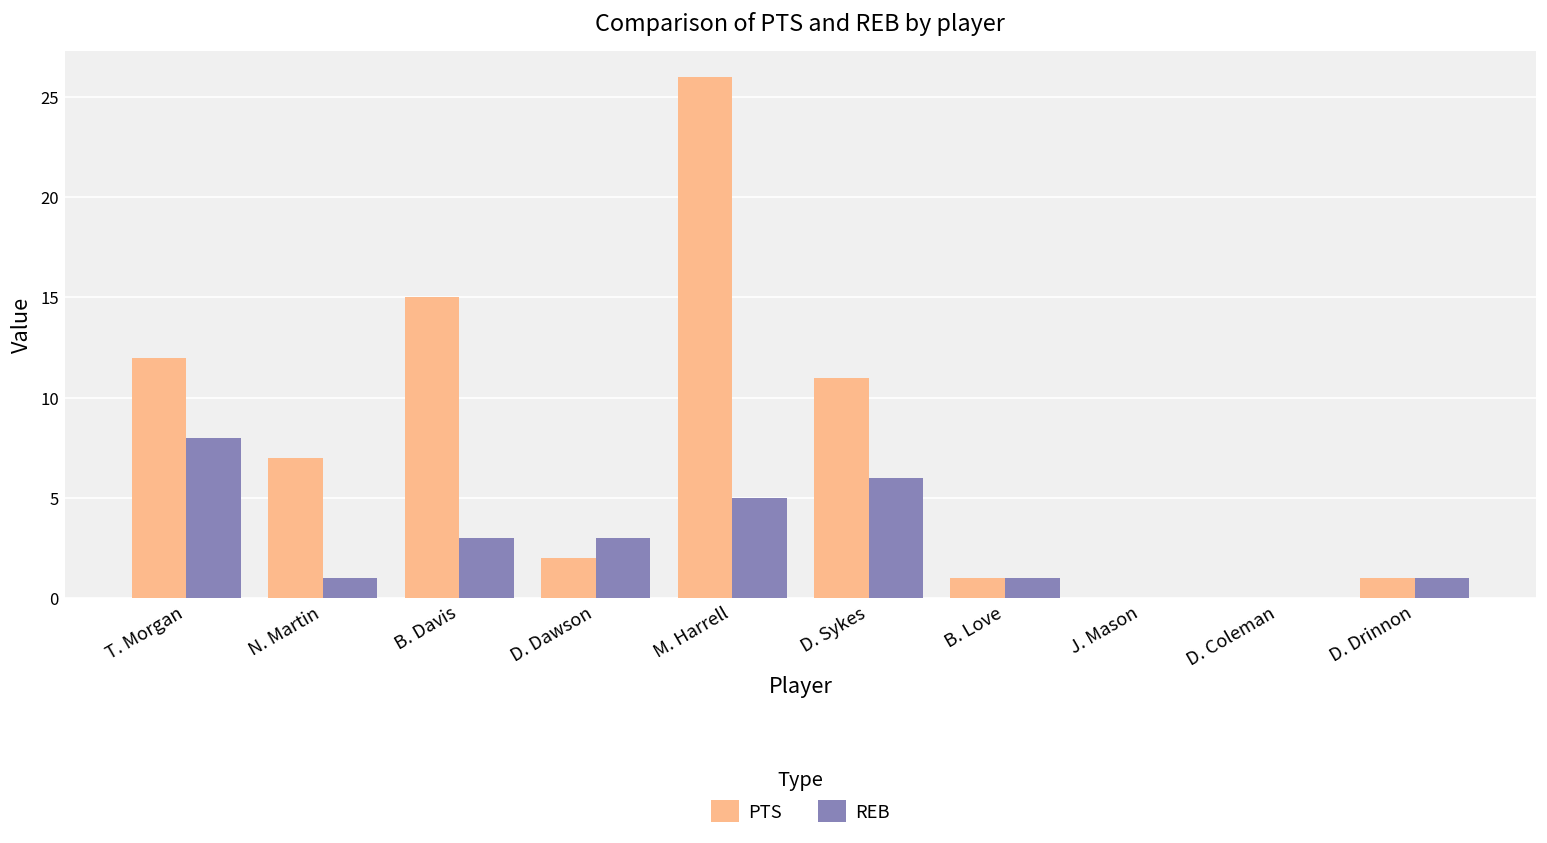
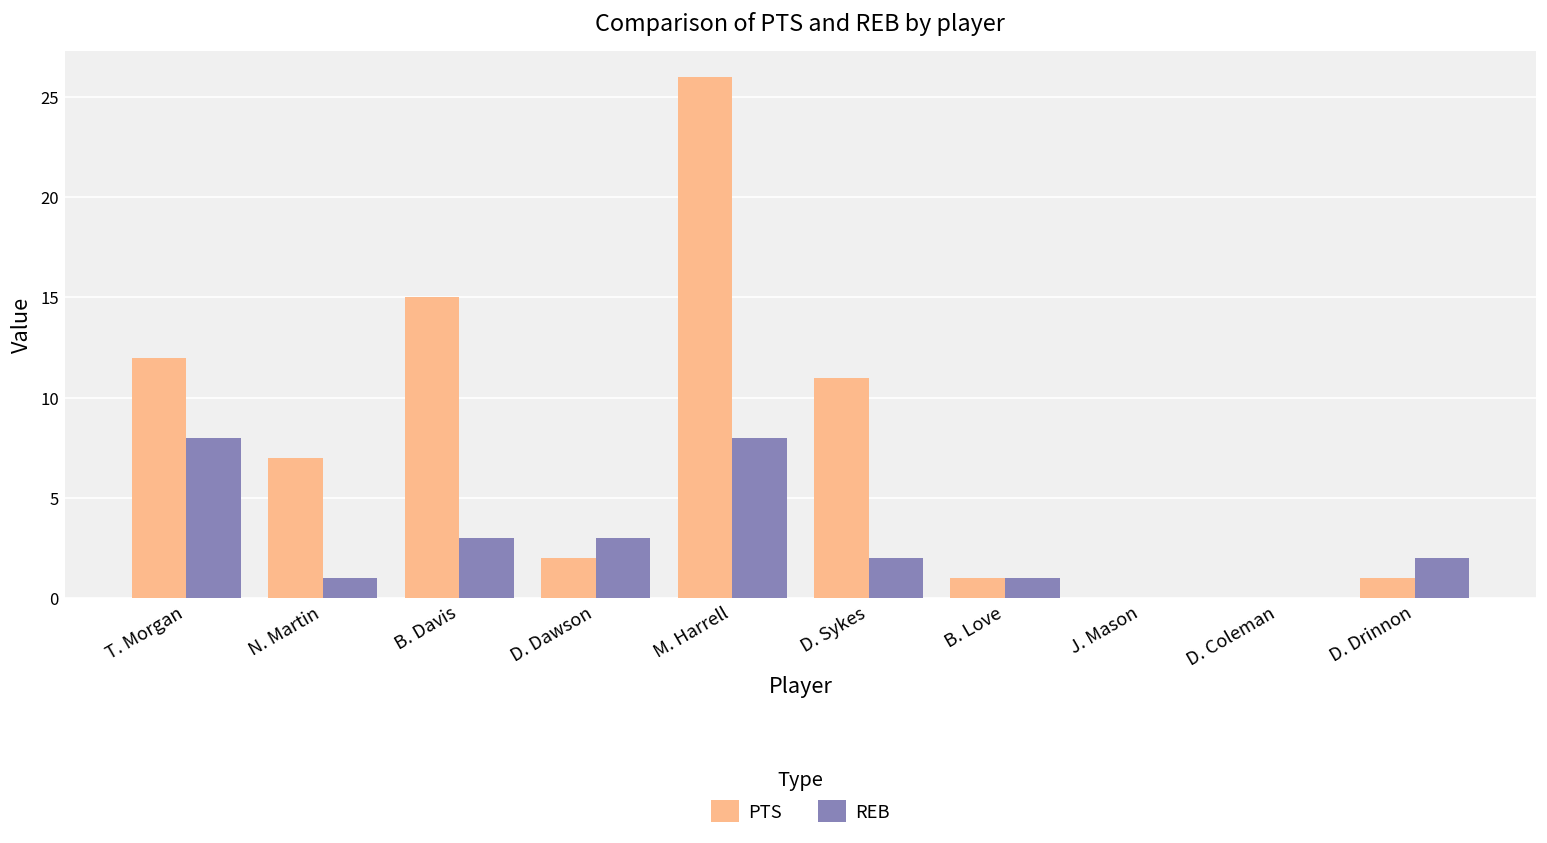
REB, M. Harrell: 5 -> 8
REB, D. Sykes: 6 -> 2
REB, D. Drinnon: 1 -> 2
